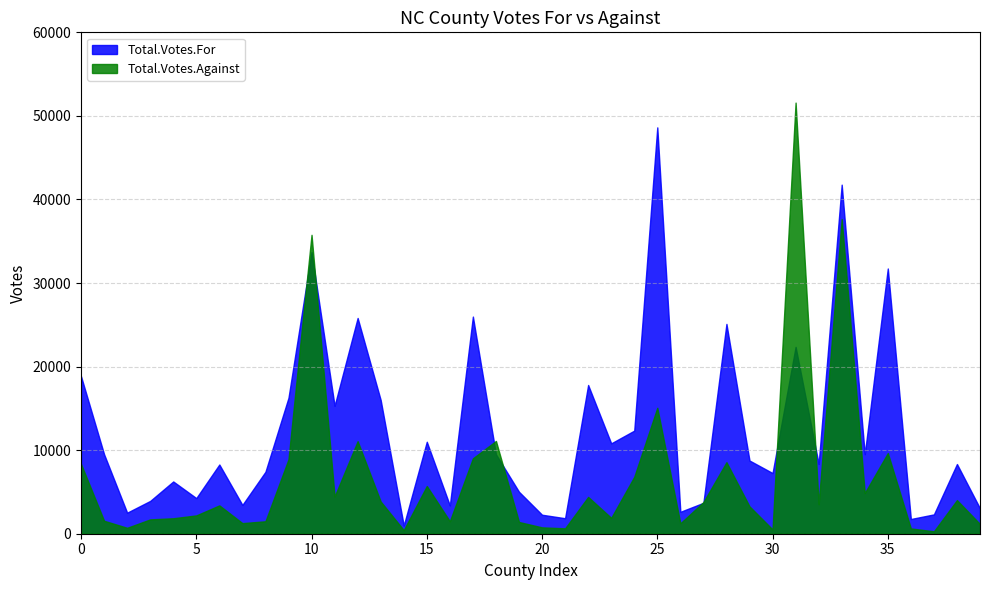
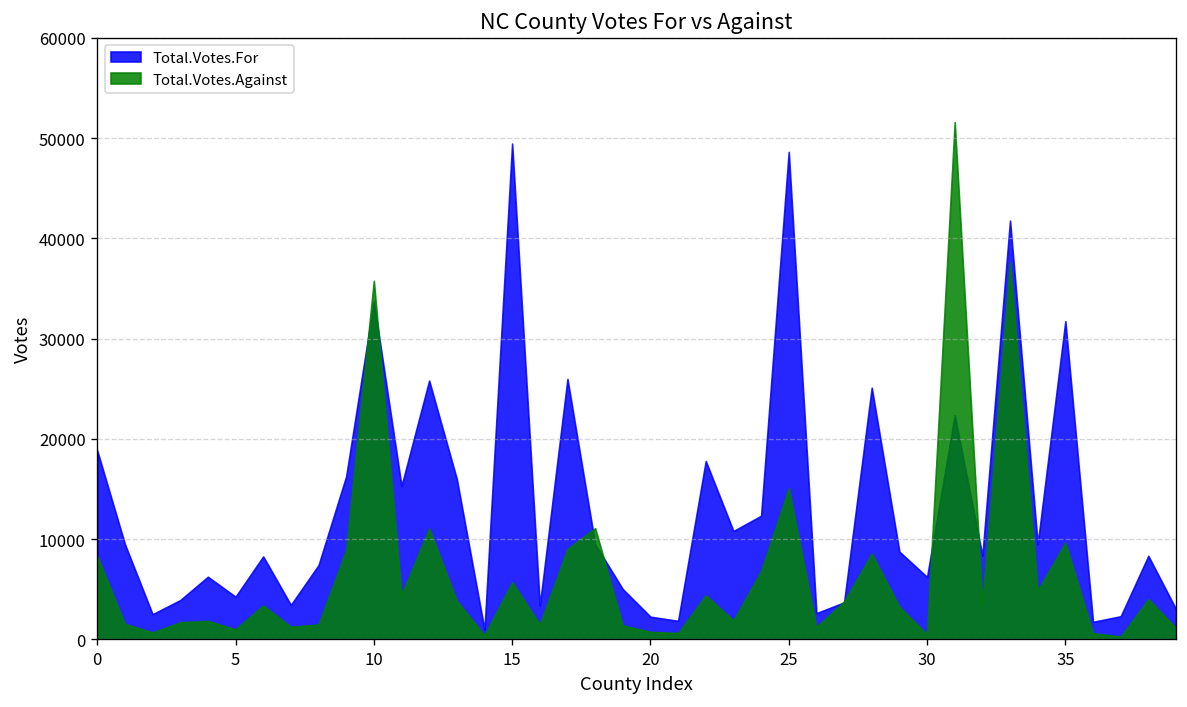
Total.Votes.Against, 5: 2000 -> 1000
Total.Votes.For, 15: 11000 -> 49000
Total.Votes.For, 30: 7000 -> 6000
